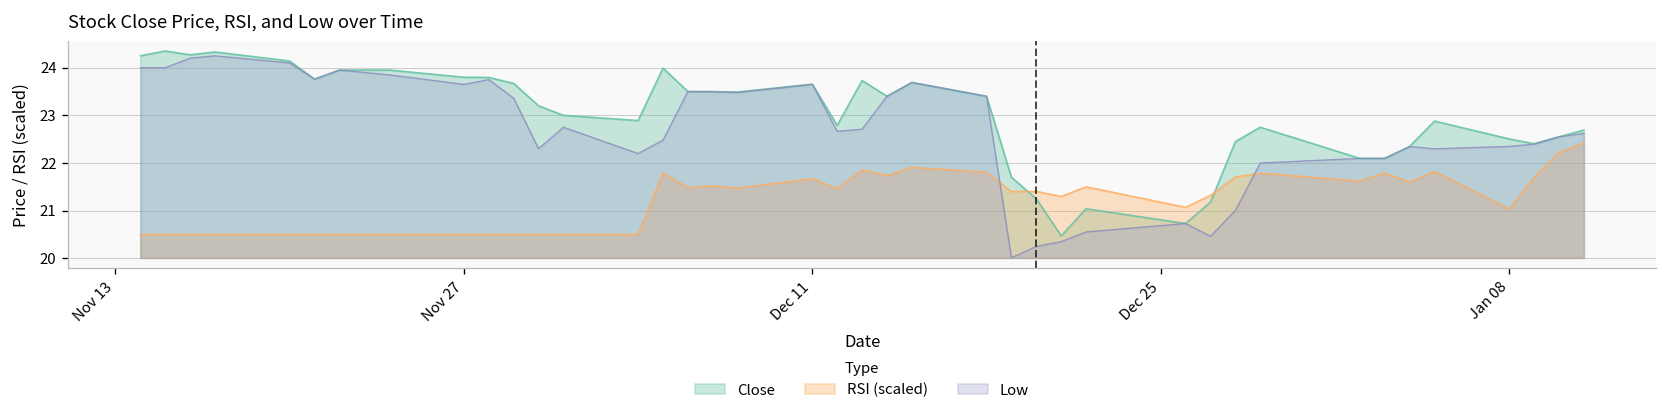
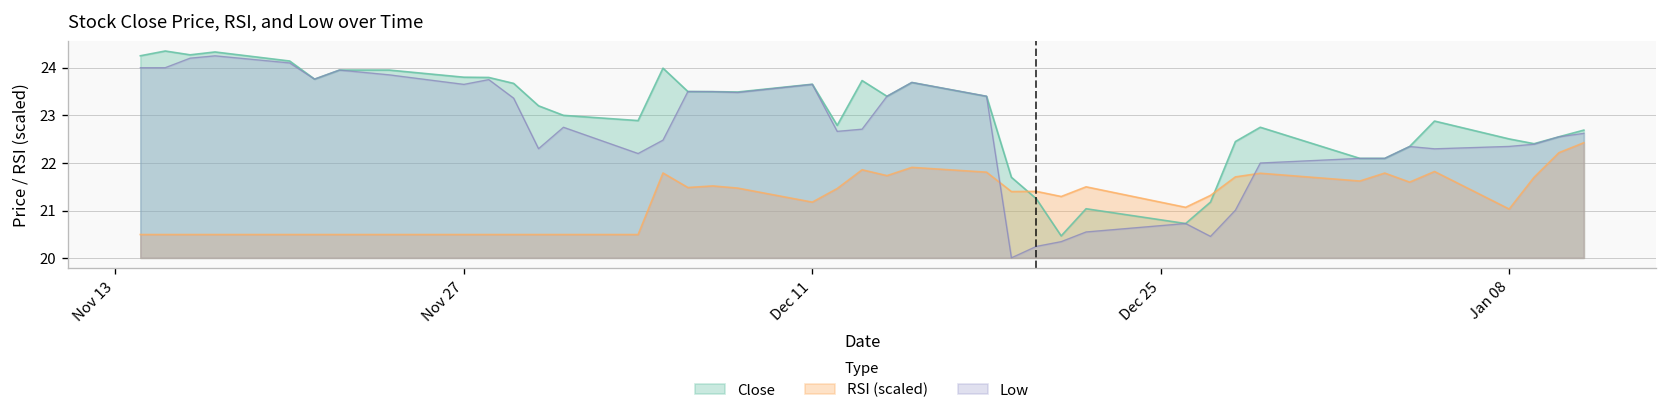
RSI (scaled), Dec 11: 21.7 -> 21.2
